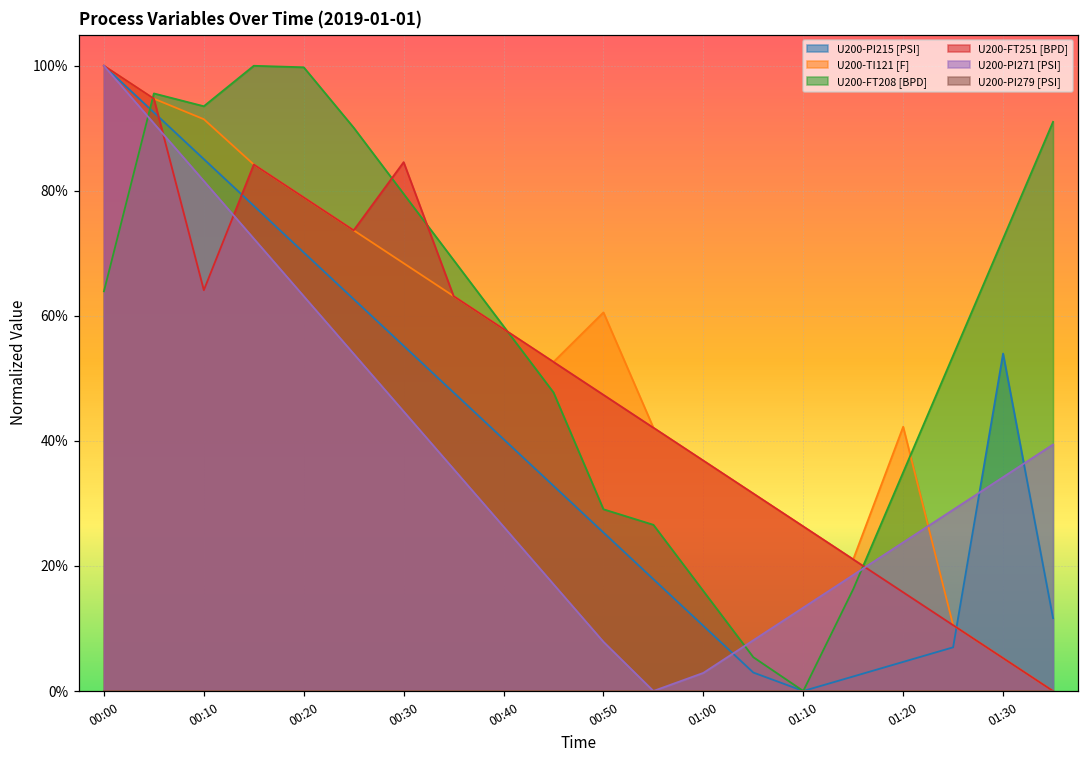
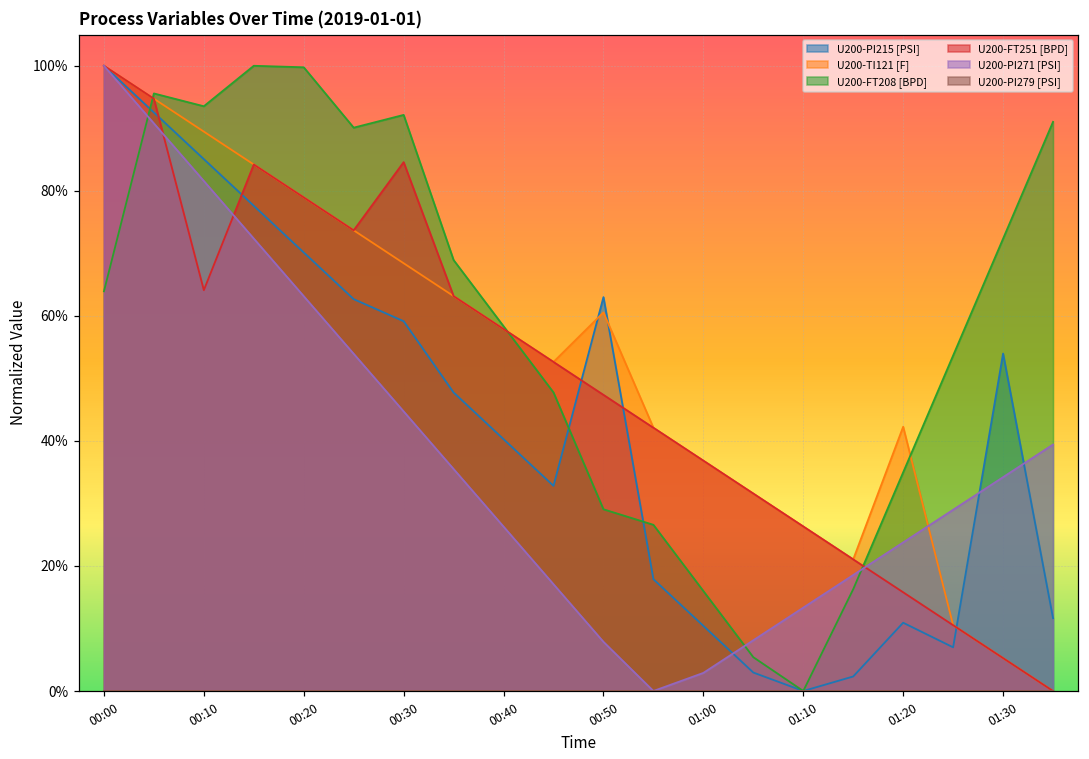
U200-TI121 [F], 00:10: 91% -> 89%
U200-PI215 [PSI], 00:30: 55% -> 59%
U200-FT208 [BPD], 00:30: 80% -> 92%
U200-PI215 [PSI], 00:50: 25% -> 63%
U200-PI215 [PSI], 01:20: 5% -> 11%
